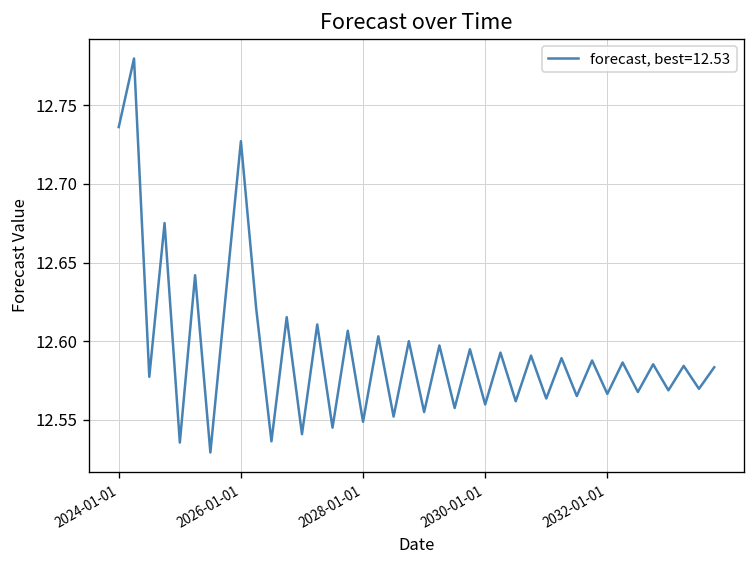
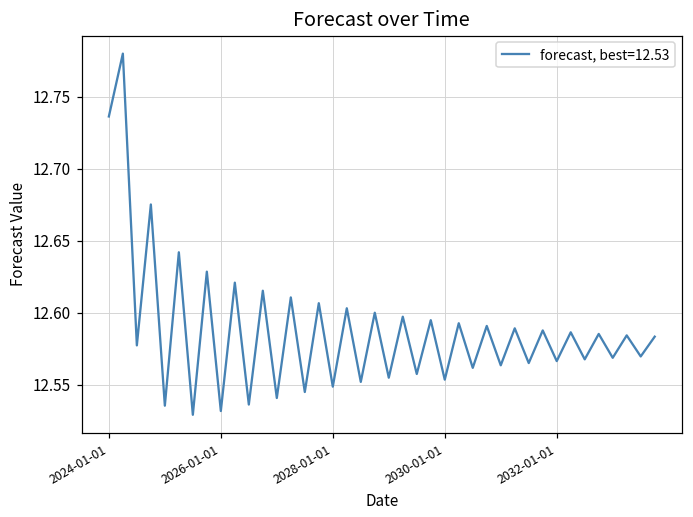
2026-01-01: 12.727 -> 12.532
2030-01-01: 12.560 -> 12.554
